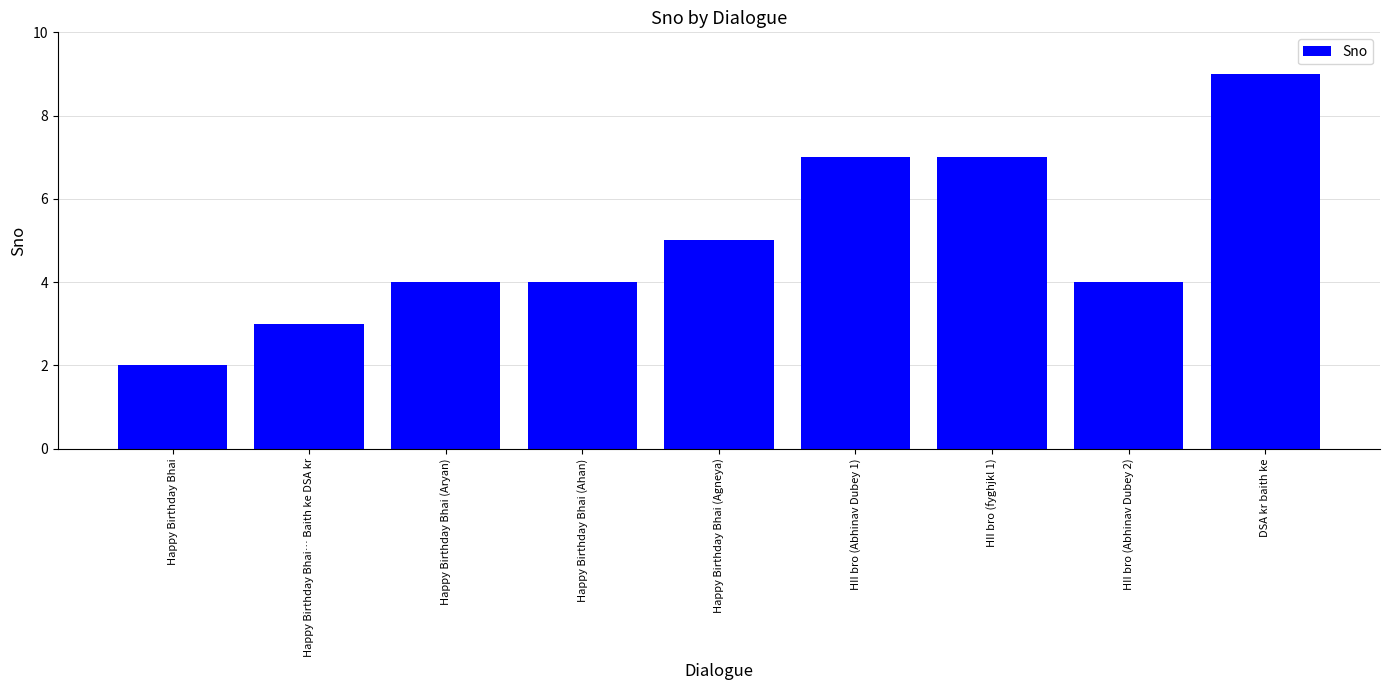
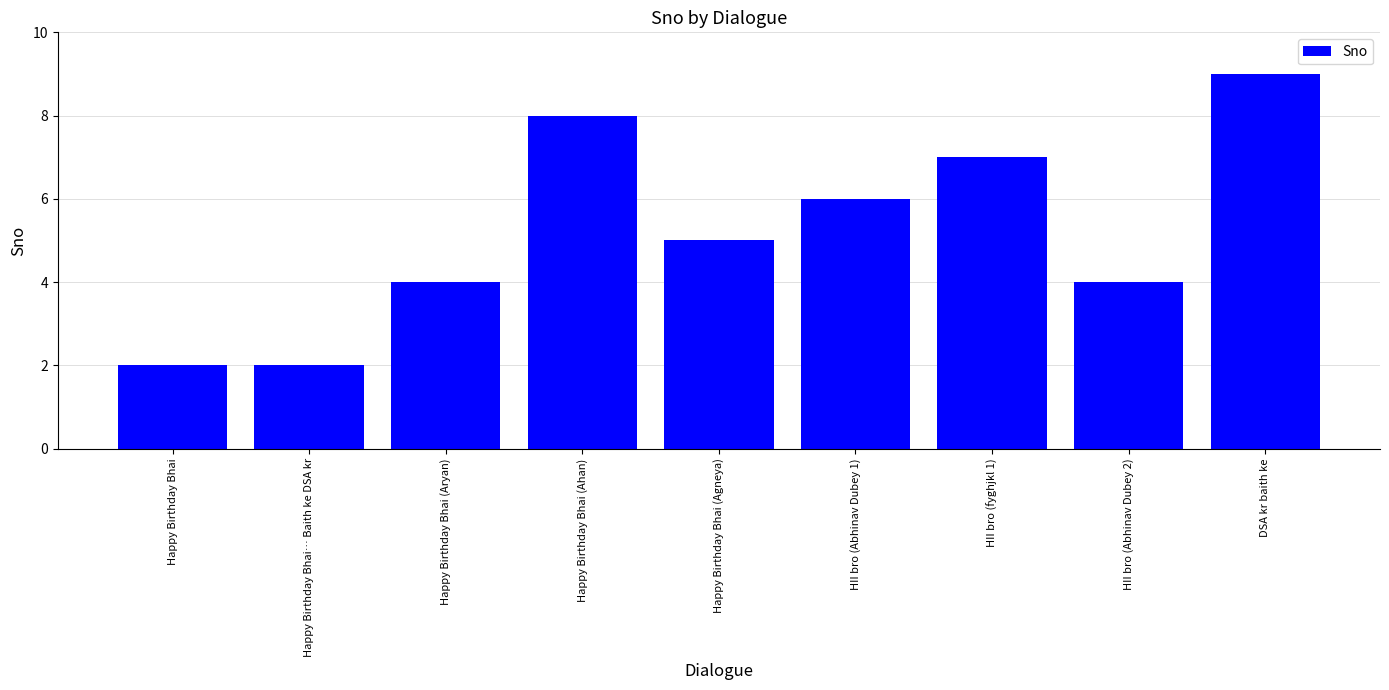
Happy Birthday Bhai… Baith ke DSA kr: 3 -> 2
Happy Birthday Bhai (Ahan): 4 -> 8
HII bro (Abhinav Dubey 1): 7 -> 6
